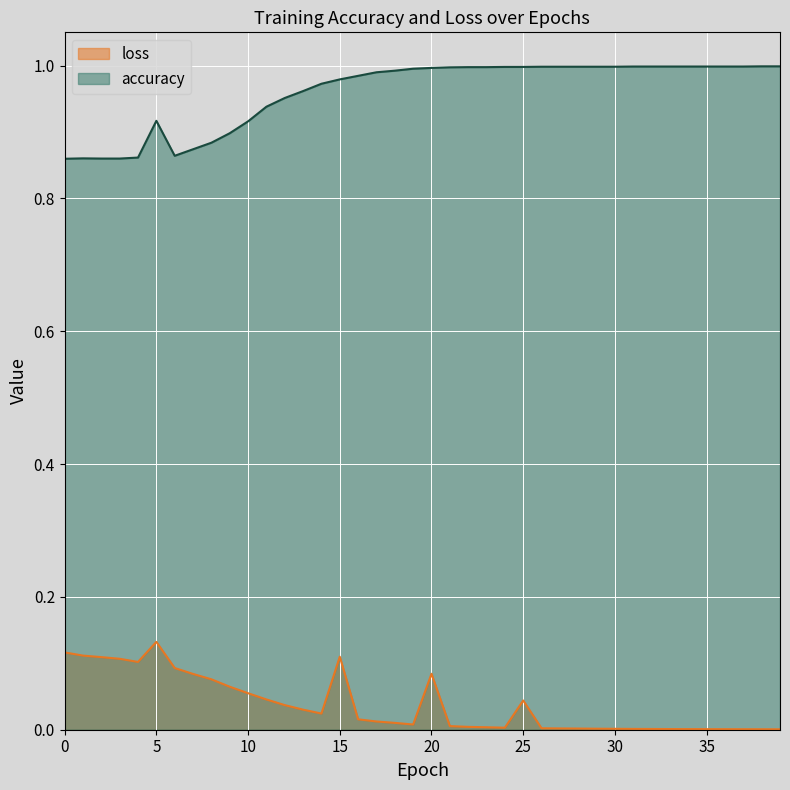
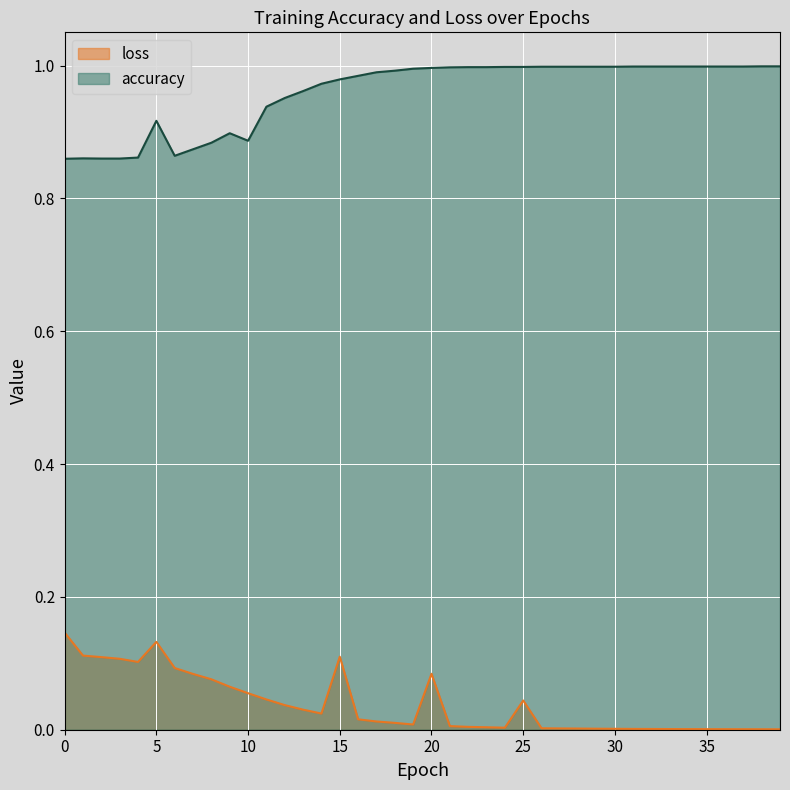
loss, 0: 0.12 -> 0.15
accuracy, 10: 0.92 -> 0.89
